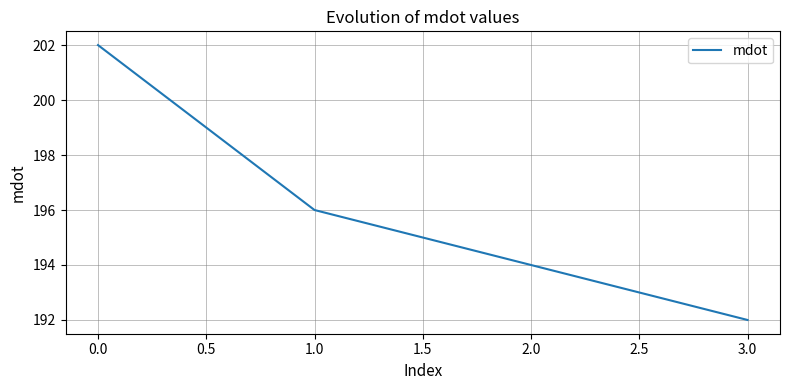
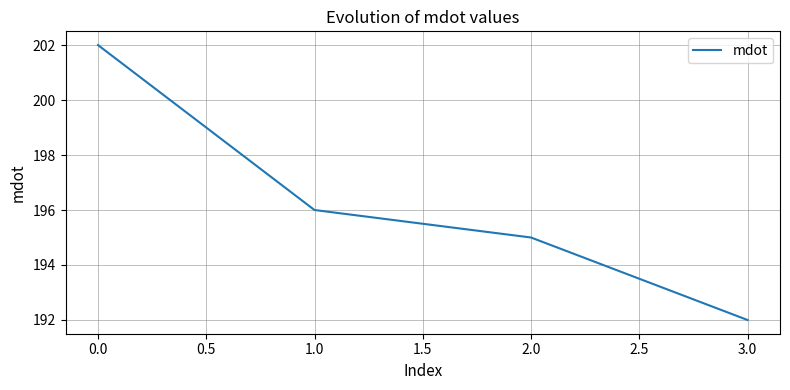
2.0: 194 -> 195
